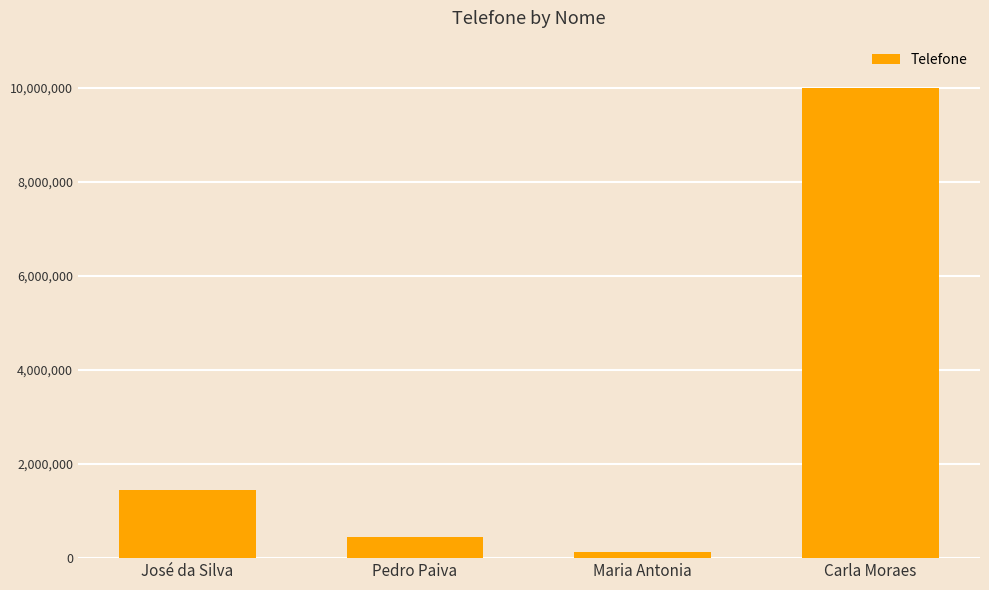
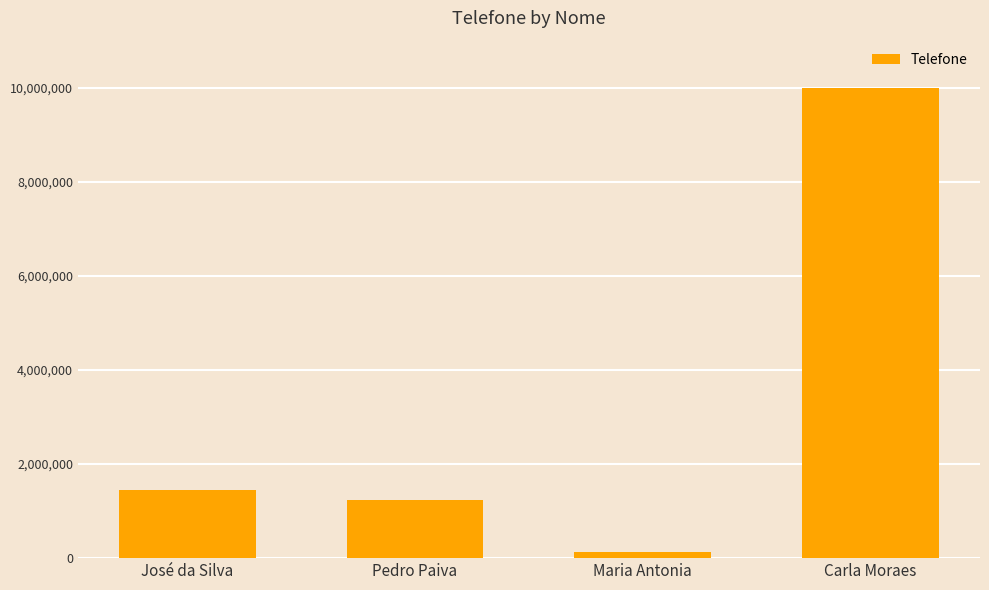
Pedro Paiva: 500,000 -> 1,200,000
